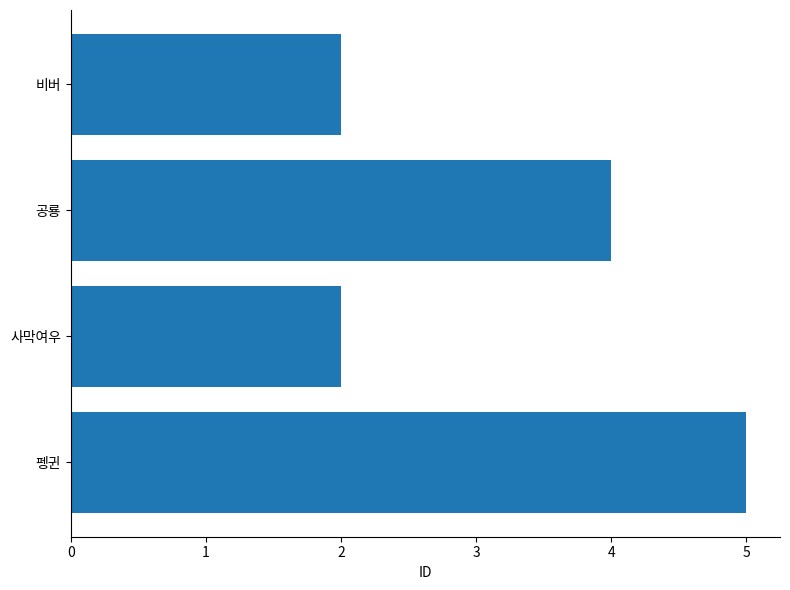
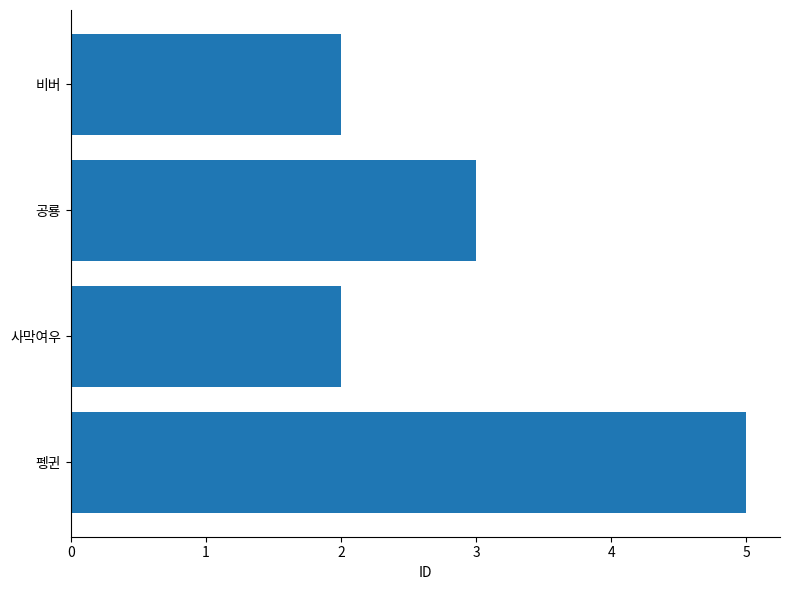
공룡: 4 -> 3
